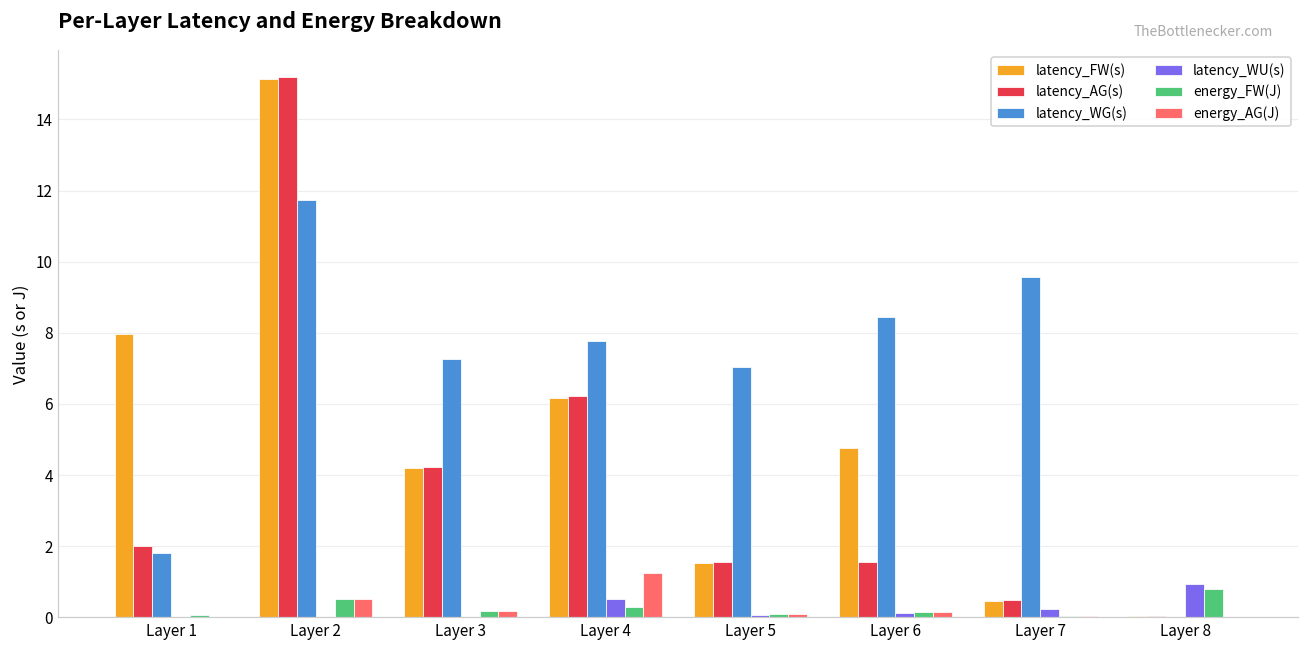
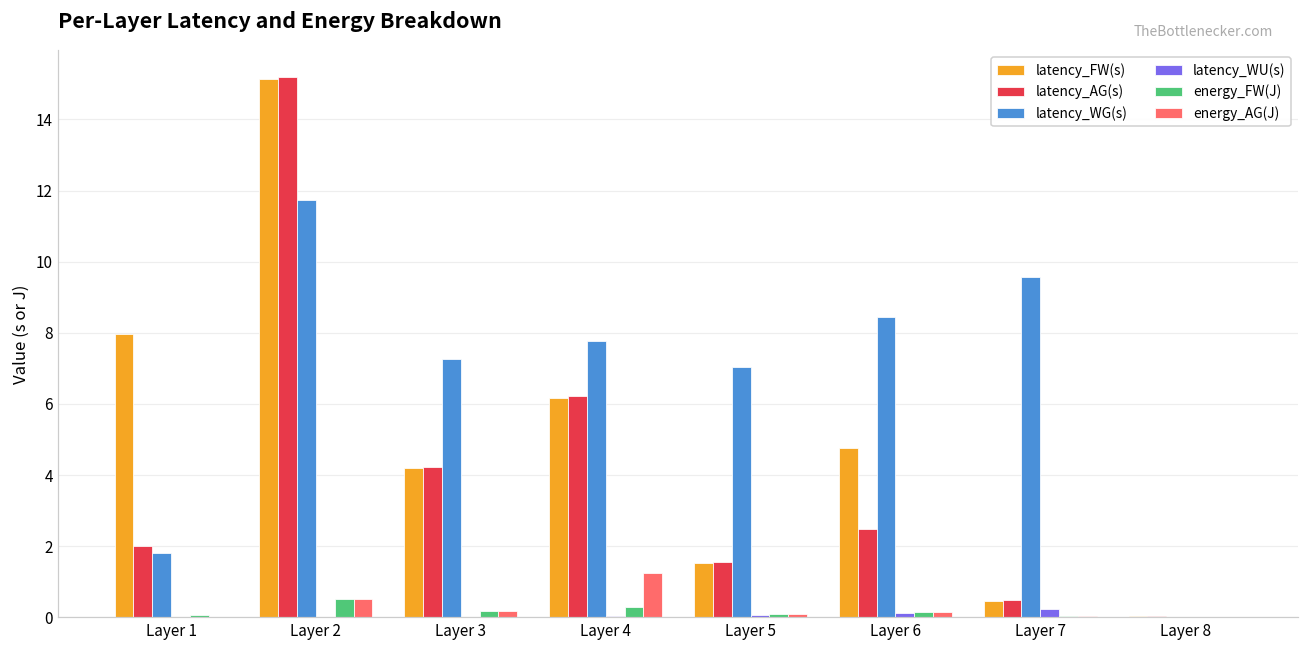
latency_WU(s), Layer 4: 0.5 -> 0.0
latency_AG(s), Layer 6: 1.5 -> 2.5
latency_WU(s), Layer 8: 0.9 -> 0.0
energy_FW(J), Layer 8: 0.8 -> 0.0
